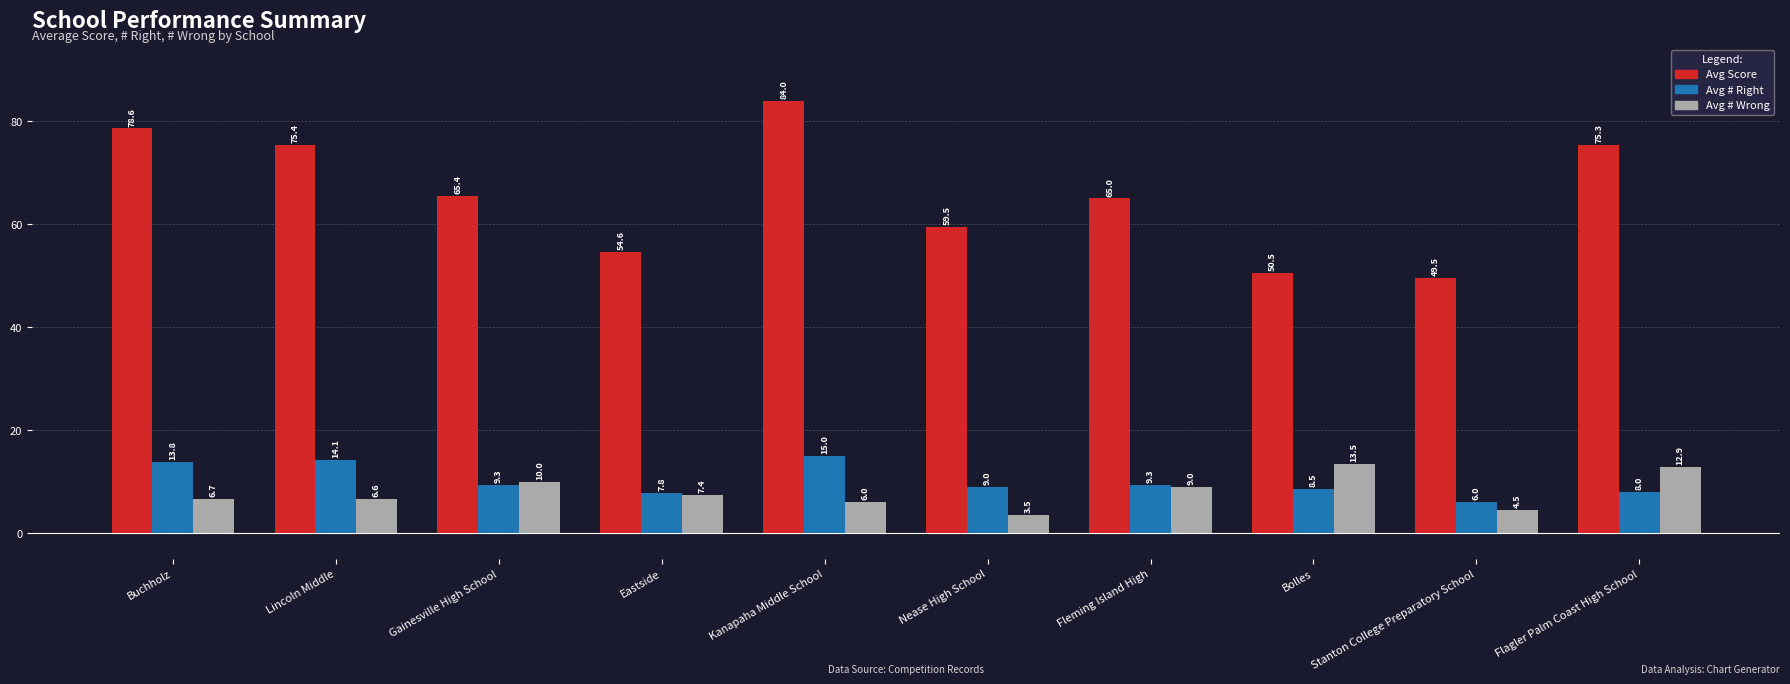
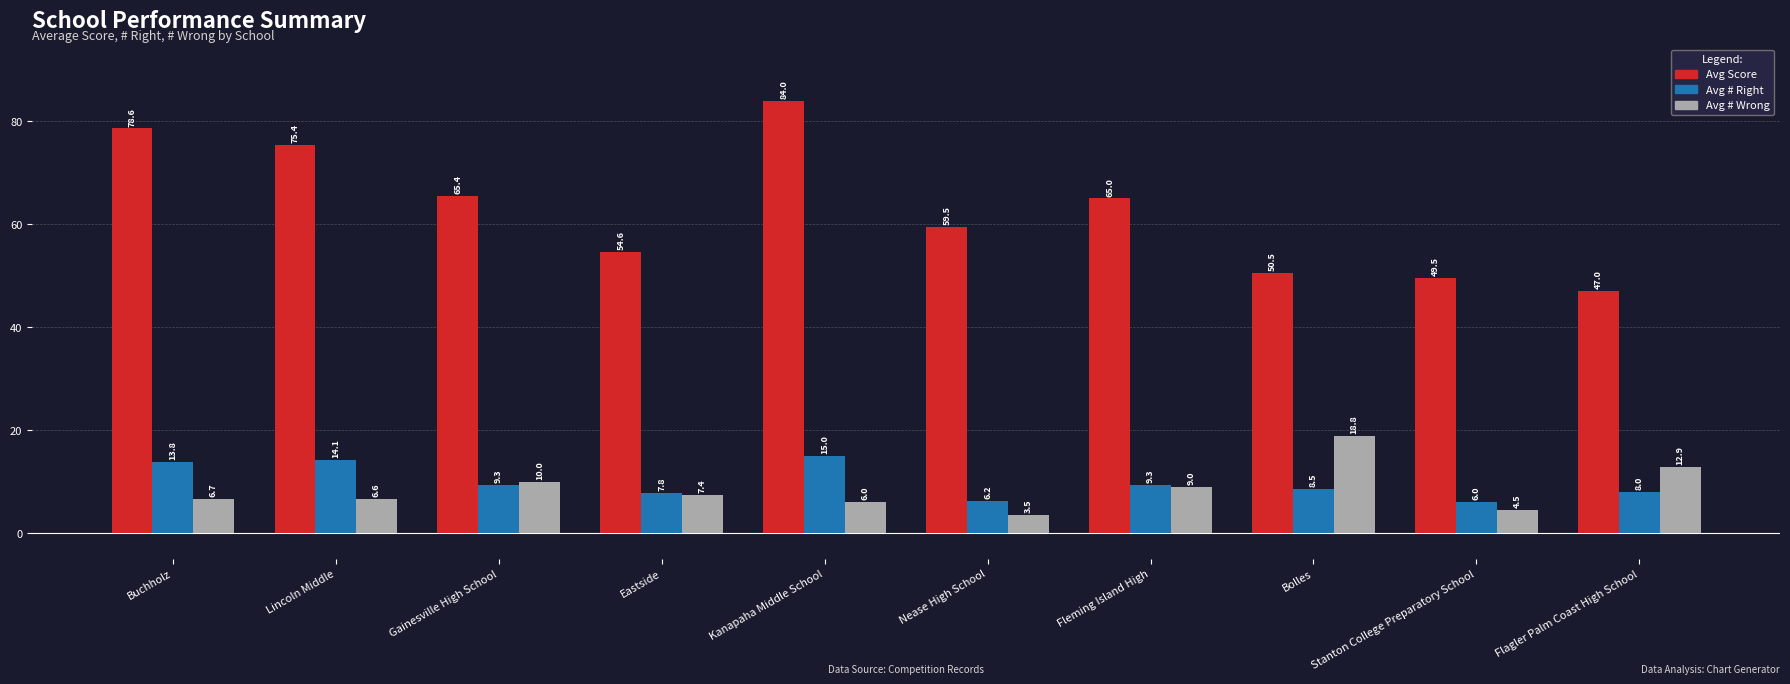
Avg # Right, Nease High School: 9.0 -> 6.2
Avg # Wrong, Bolles: 13.5 -> 18.8
Avg Score, Flagler Palm Coast High School: 75.3 -> 47.0
